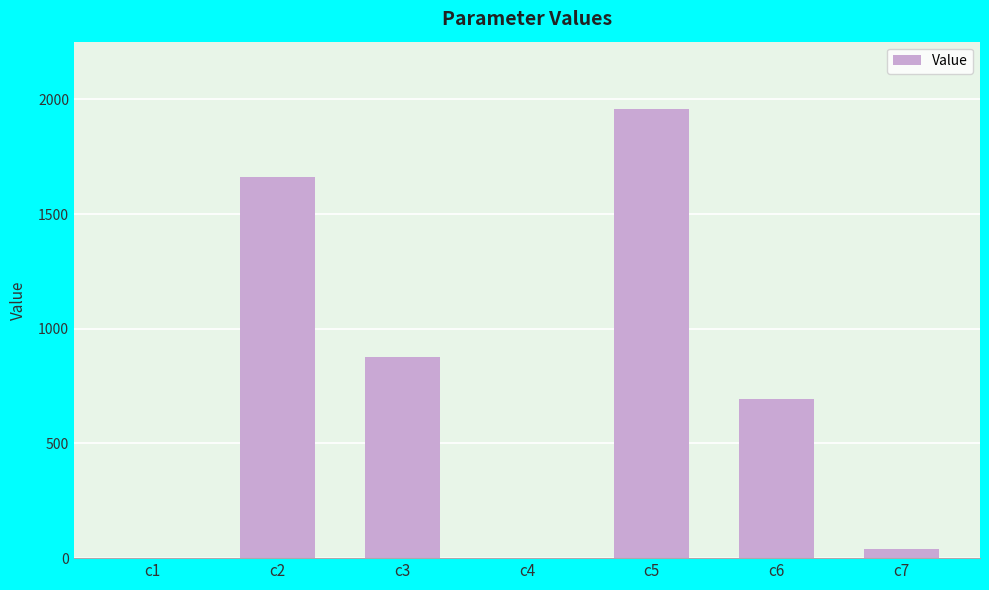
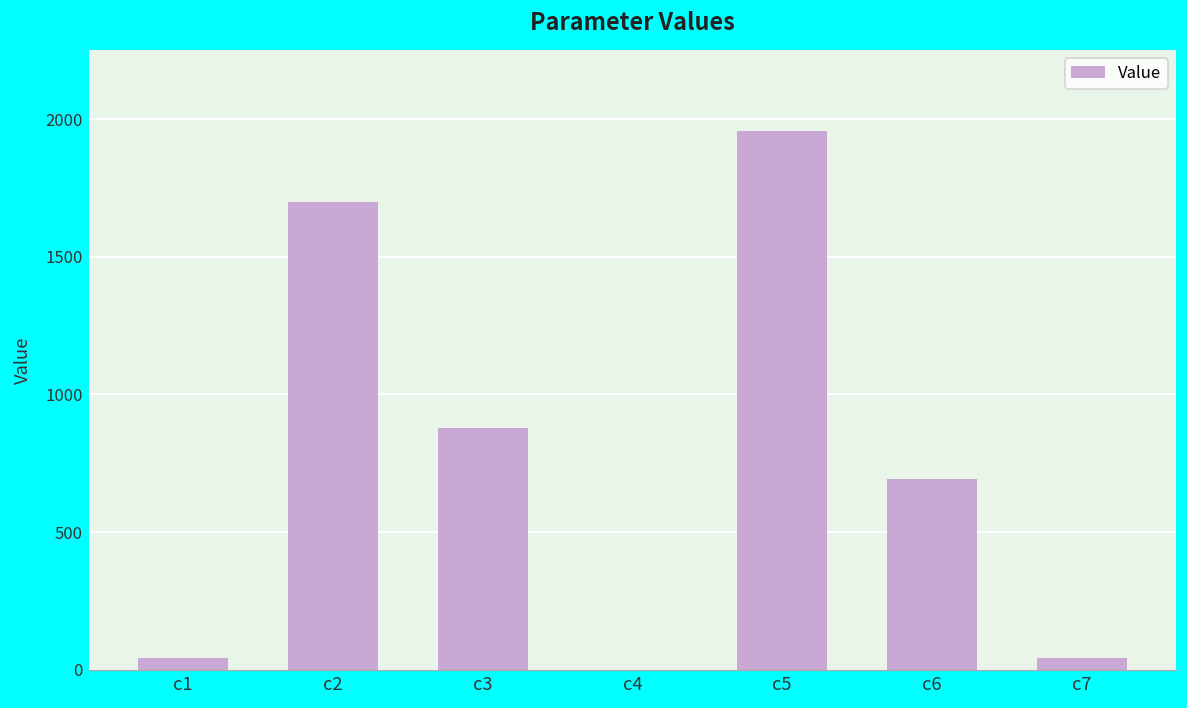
c1: 0 -> 40
c2: 1660 -> 1700
